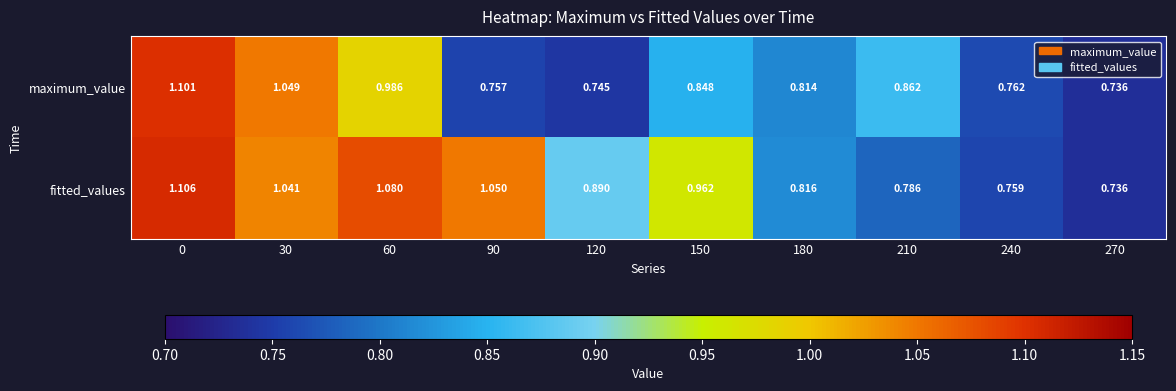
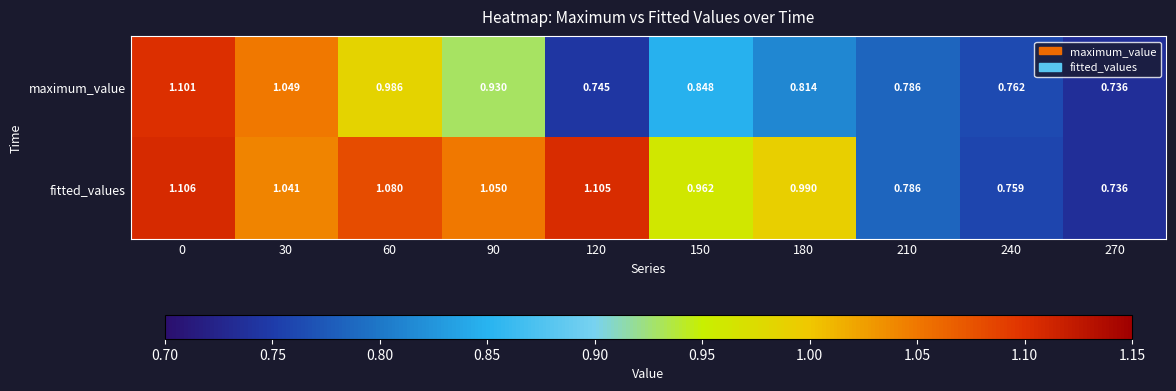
maximum_value, 90: 0.757 -> 0.930
maximum_value, 210: 0.862 -> 0.786
fitted_values, 120: 0.890 -> 1.105
fitted_values, 180: 0.816 -> 0.990
